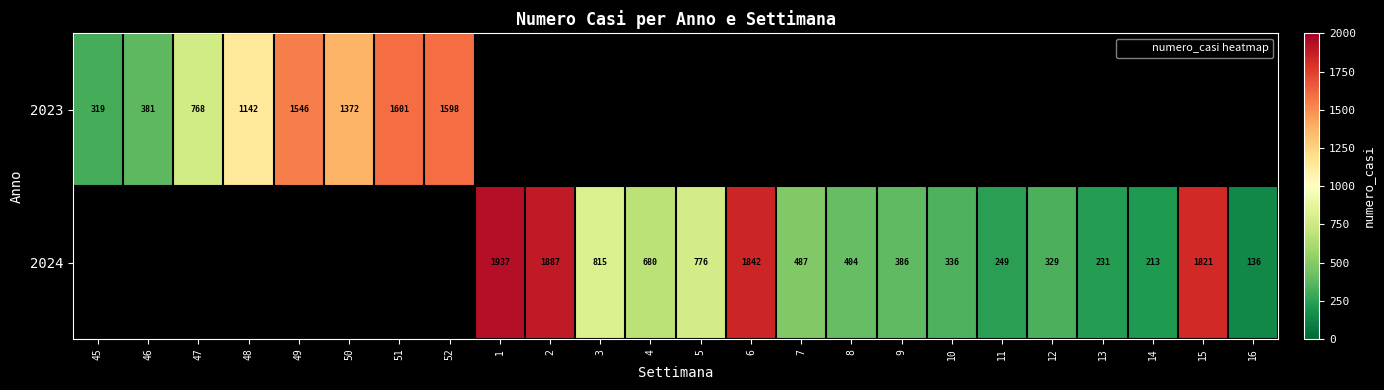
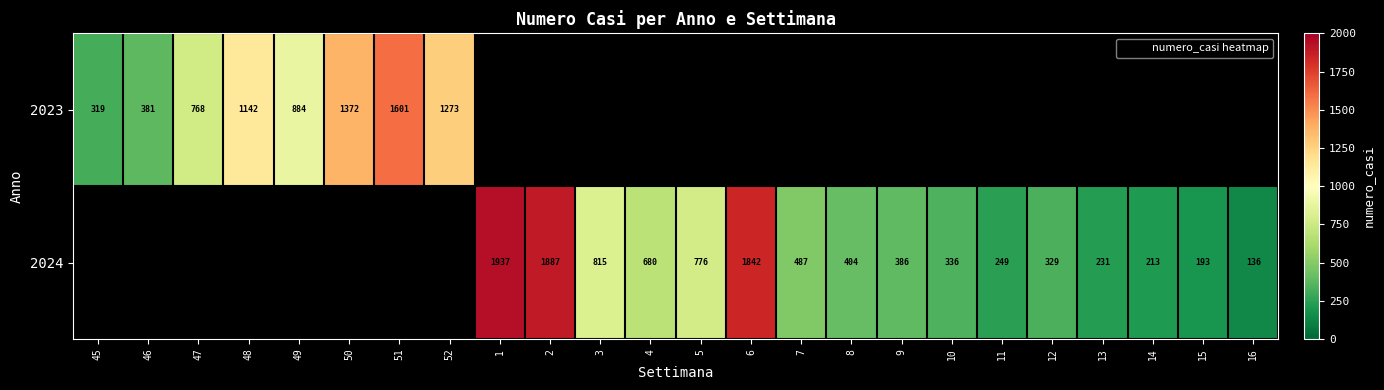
2023, 49: 1546 -> 884
2023, 52: 1598 -> 1273
2024, 15: 1821 -> 193
